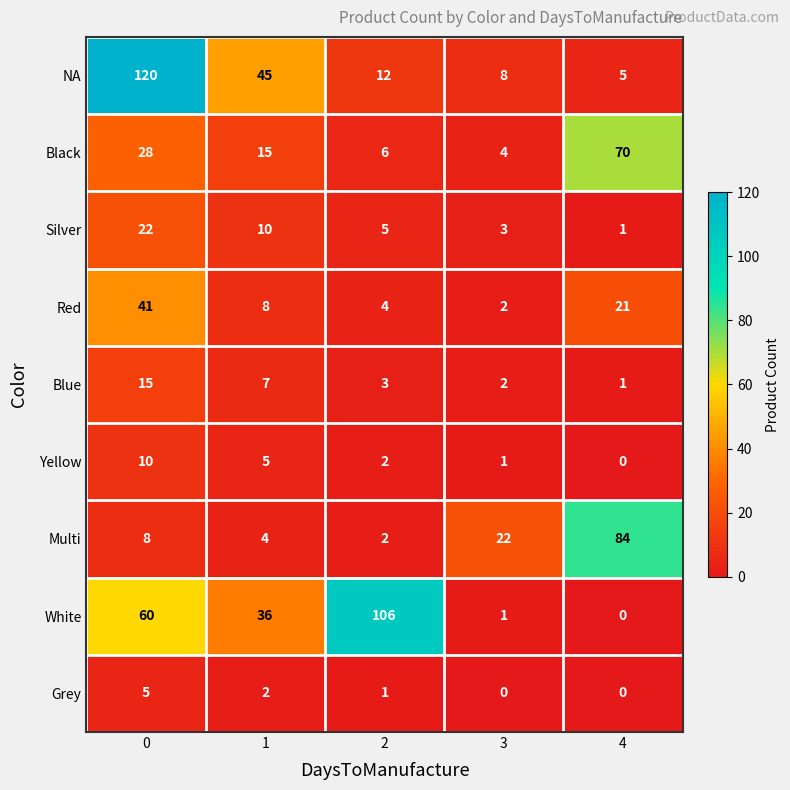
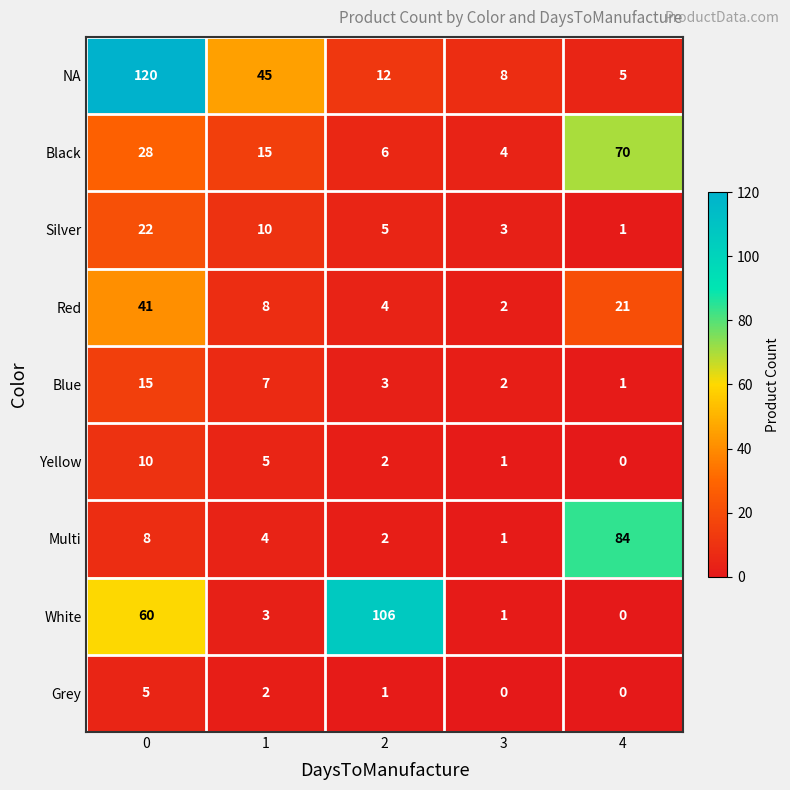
Multi, 3: 22 -> 1
White, 1: 36 -> 3
